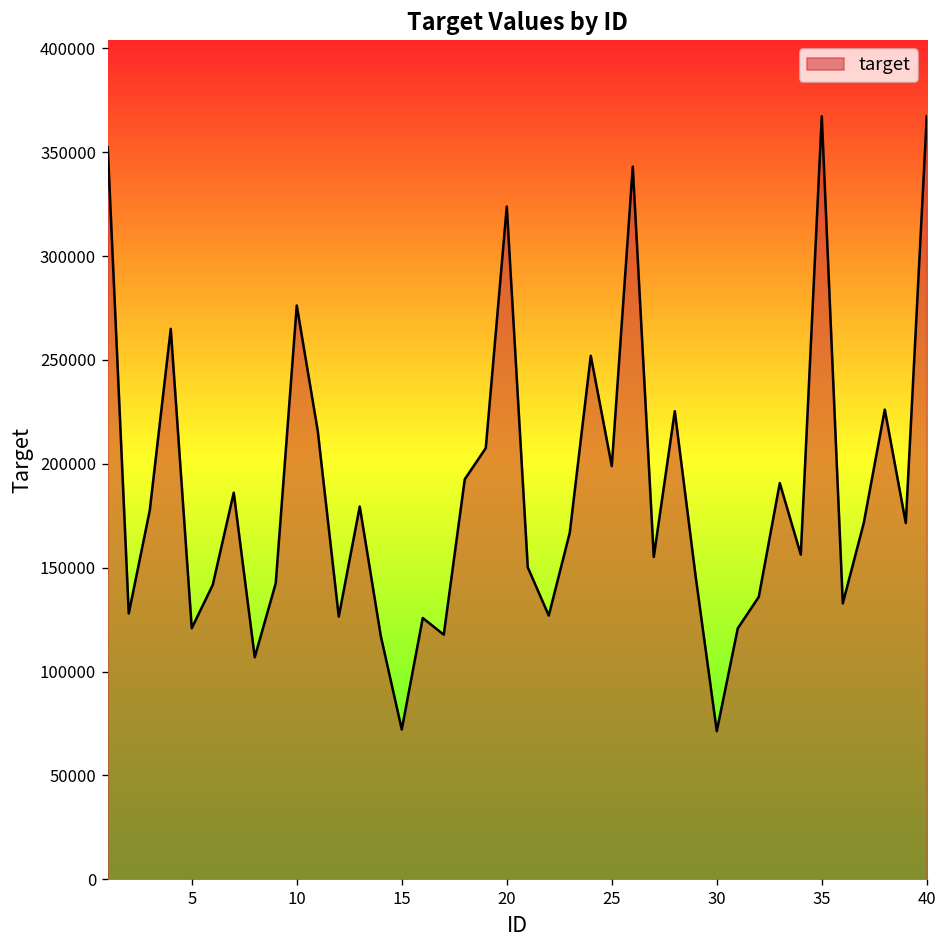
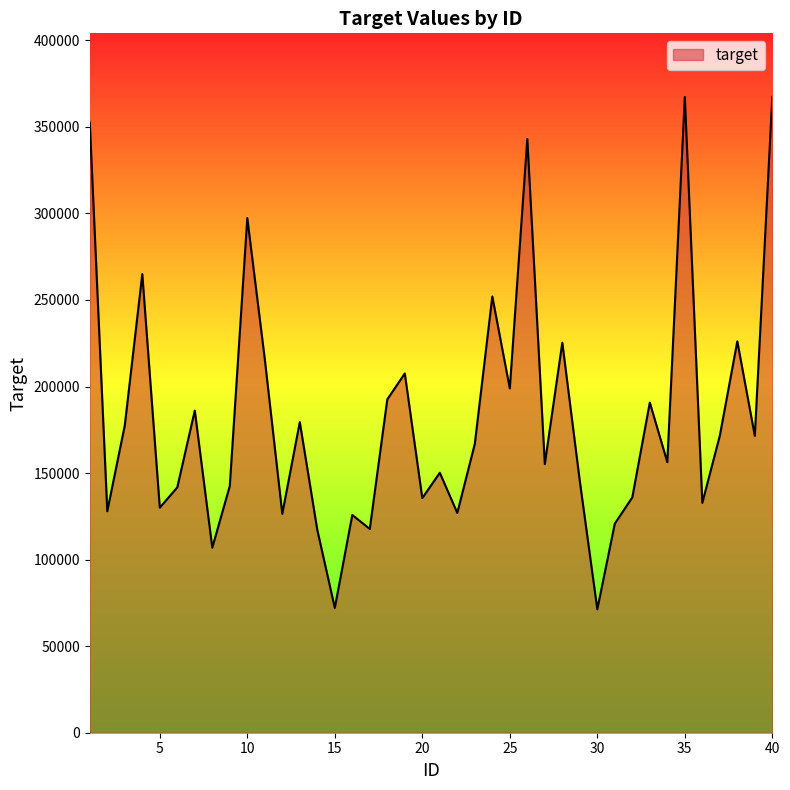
5: 121000 -> 130000
10: 276000 -> 297000
20: 324000 -> 136000
